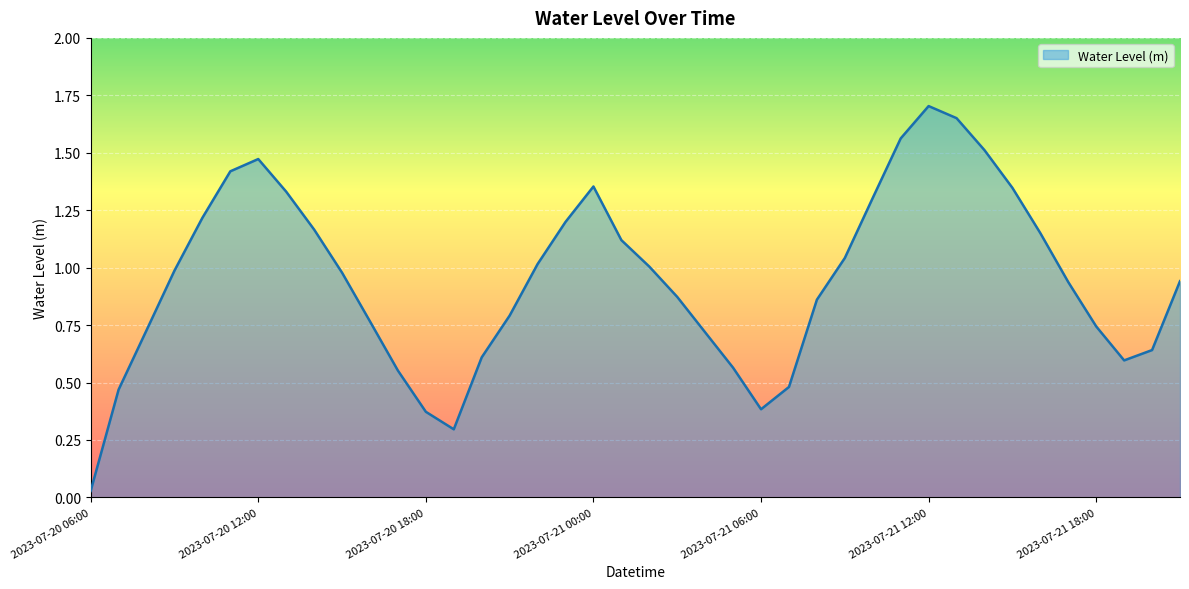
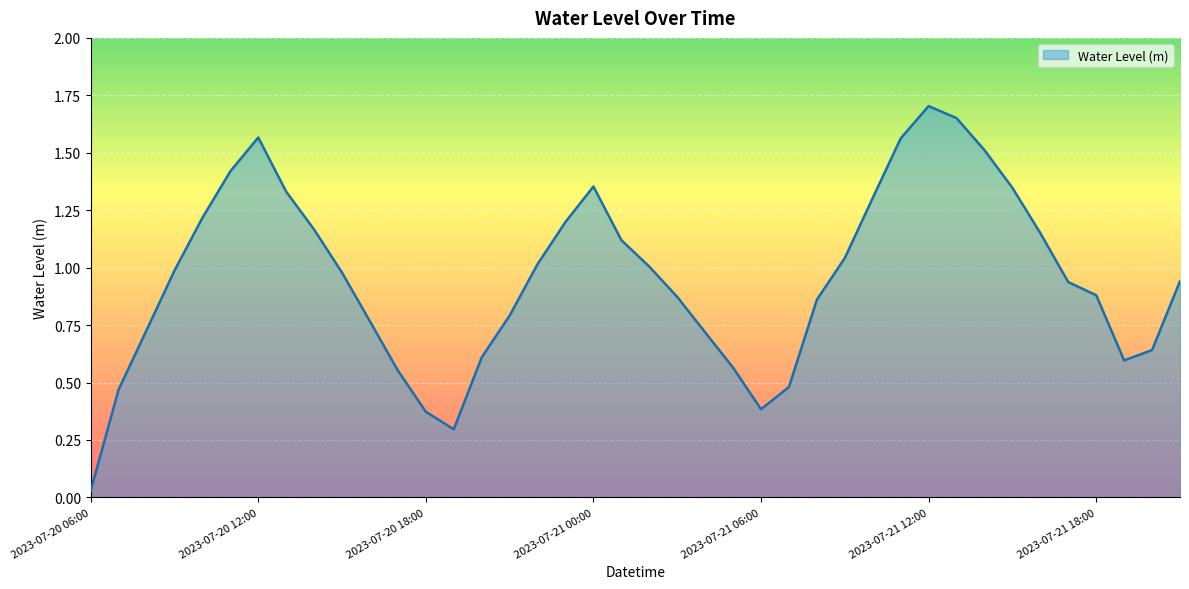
2023-07-20 12:00: 1.47 -> 1.57
2023-07-21 18:00: 0.74 -> 0.88
